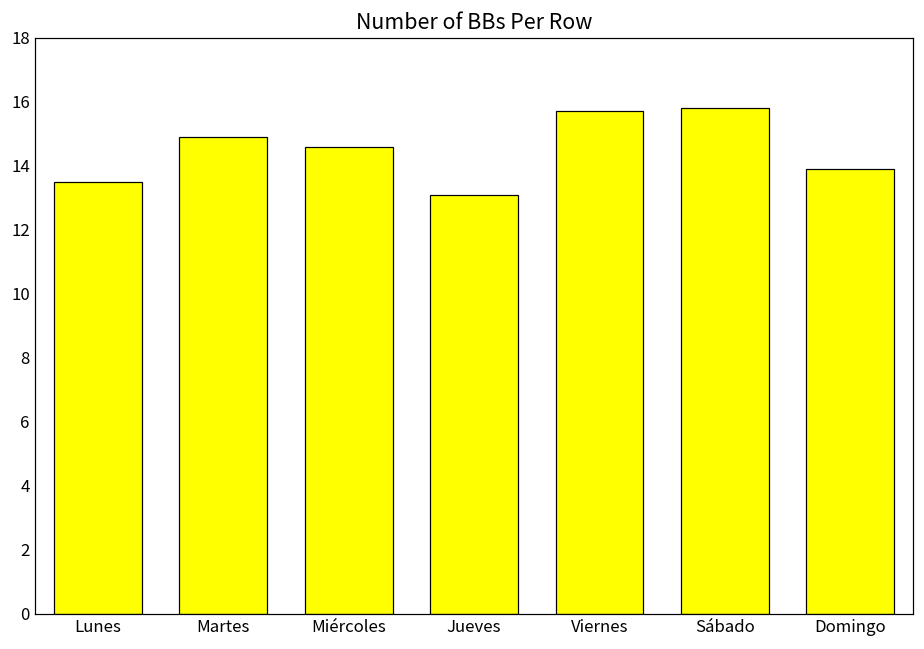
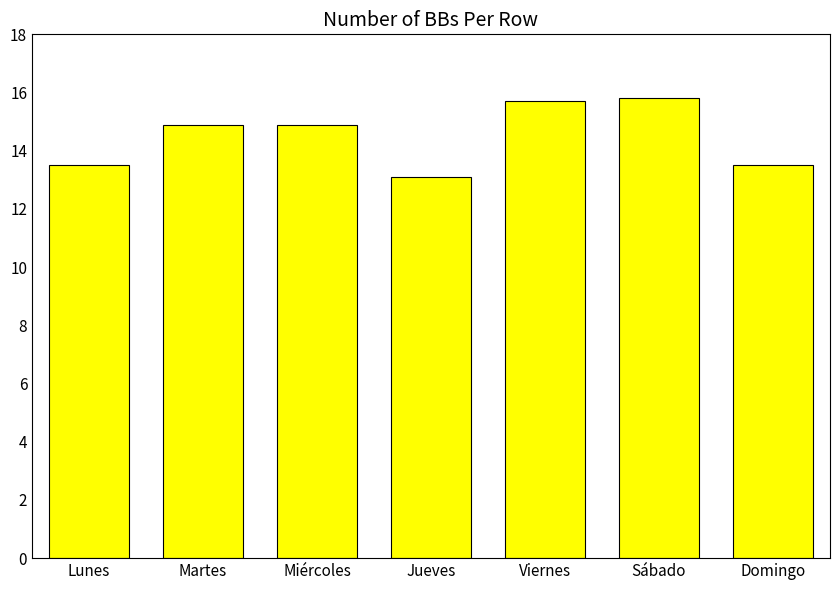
Miércoles: 14.6 -> 14.9
Domingo: 13.9 -> 13.5
